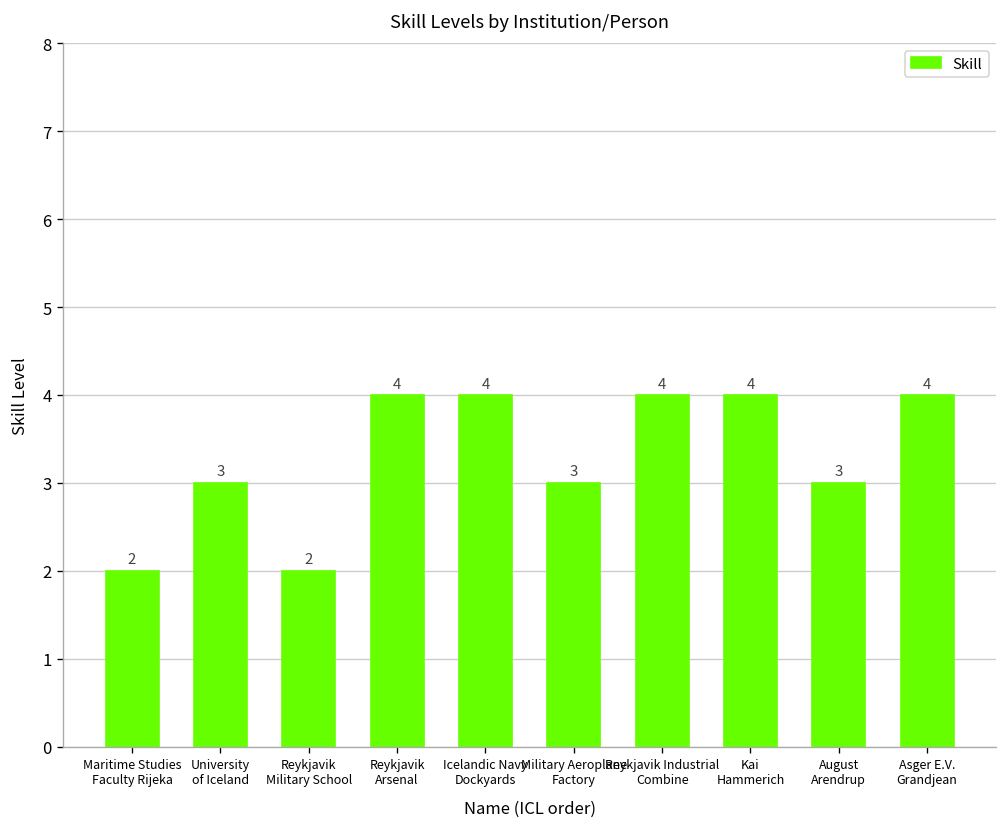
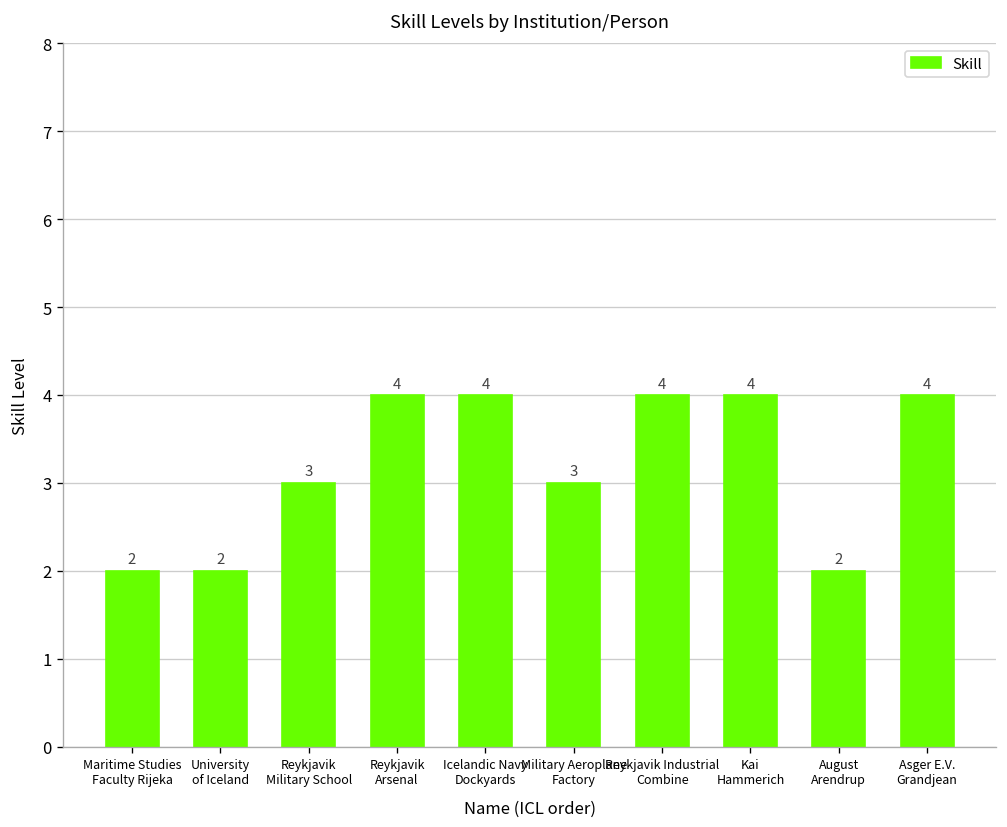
University of Iceland: 3 -> 2
Reykjavik Military School: 2 -> 3
August Arendrup: 3 -> 2
